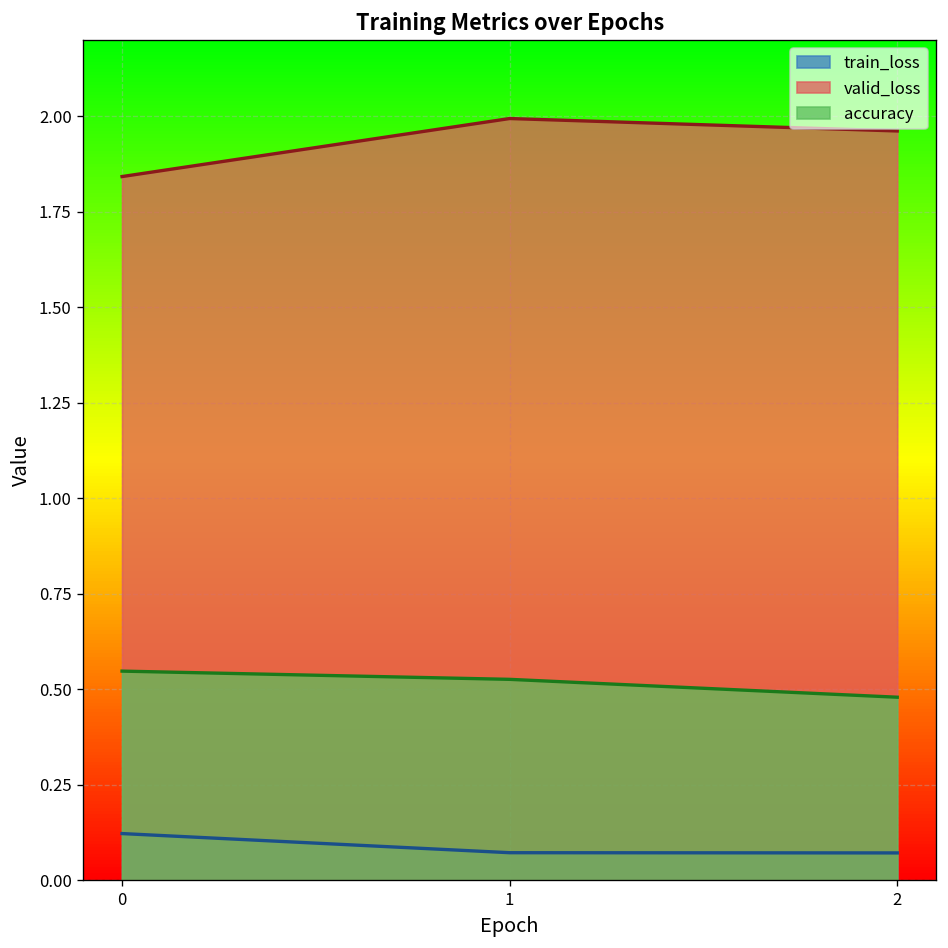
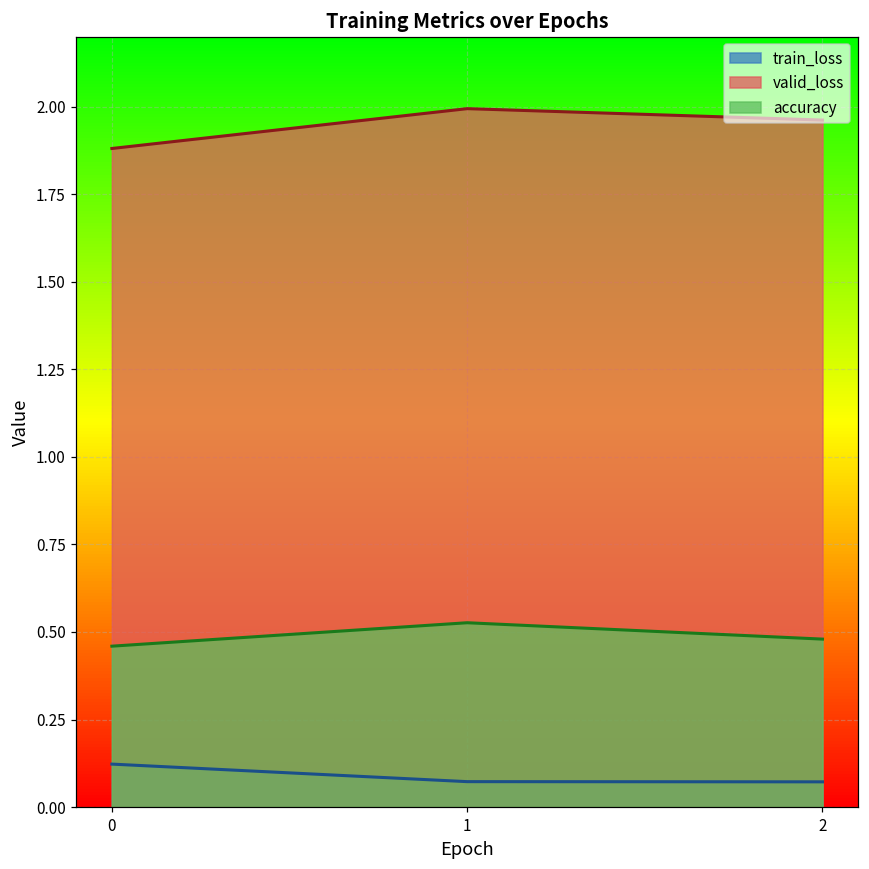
valid_loss, 0: 1.84 -> 1.88
accuracy, 0: 0.55 -> 0.46
